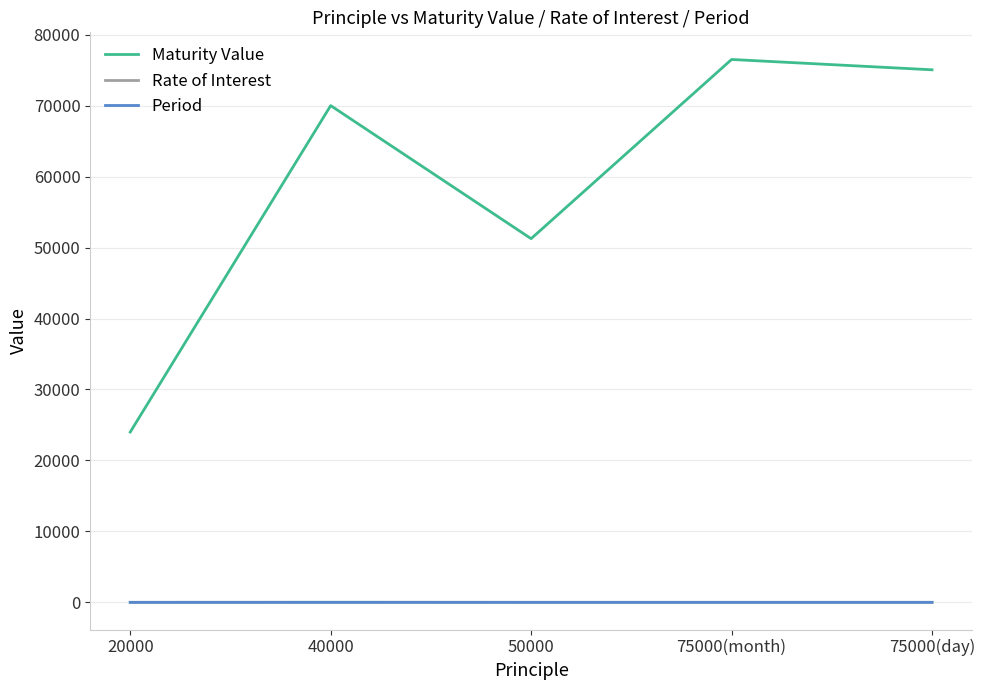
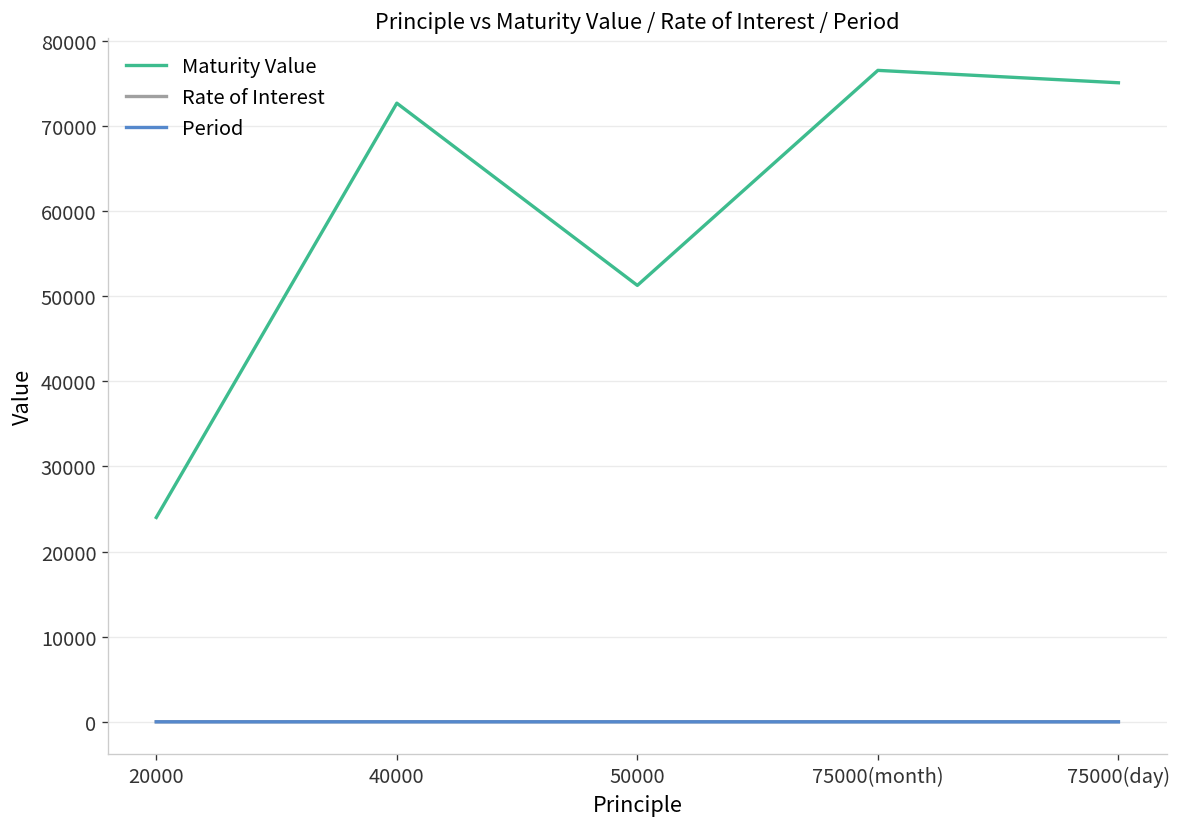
Maturity Value, 40000: 70000 -> 73000
